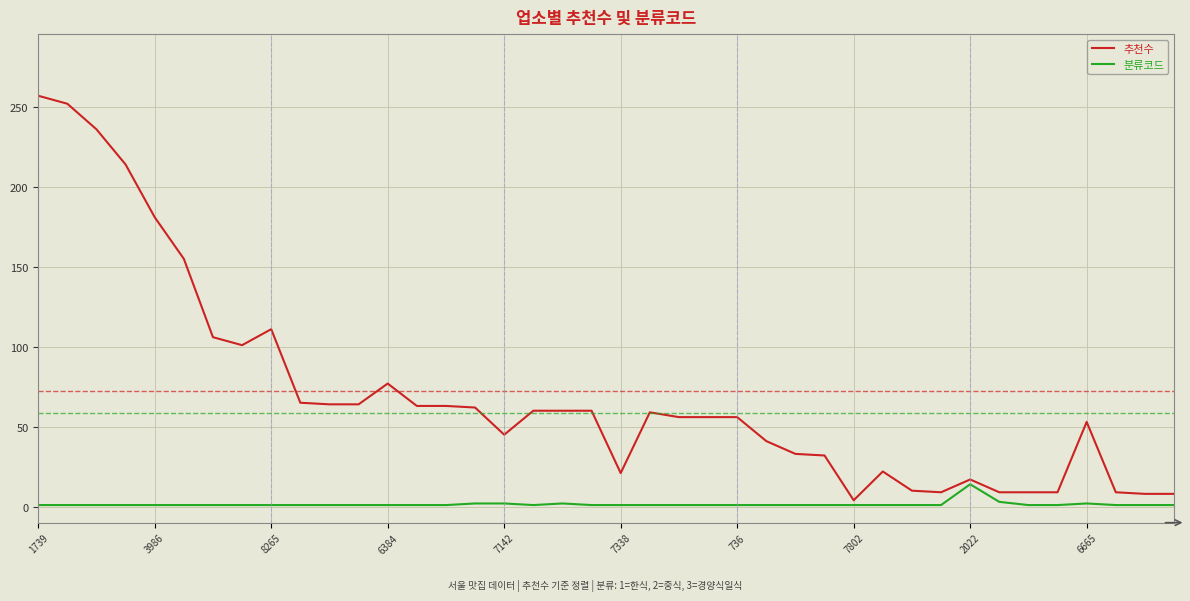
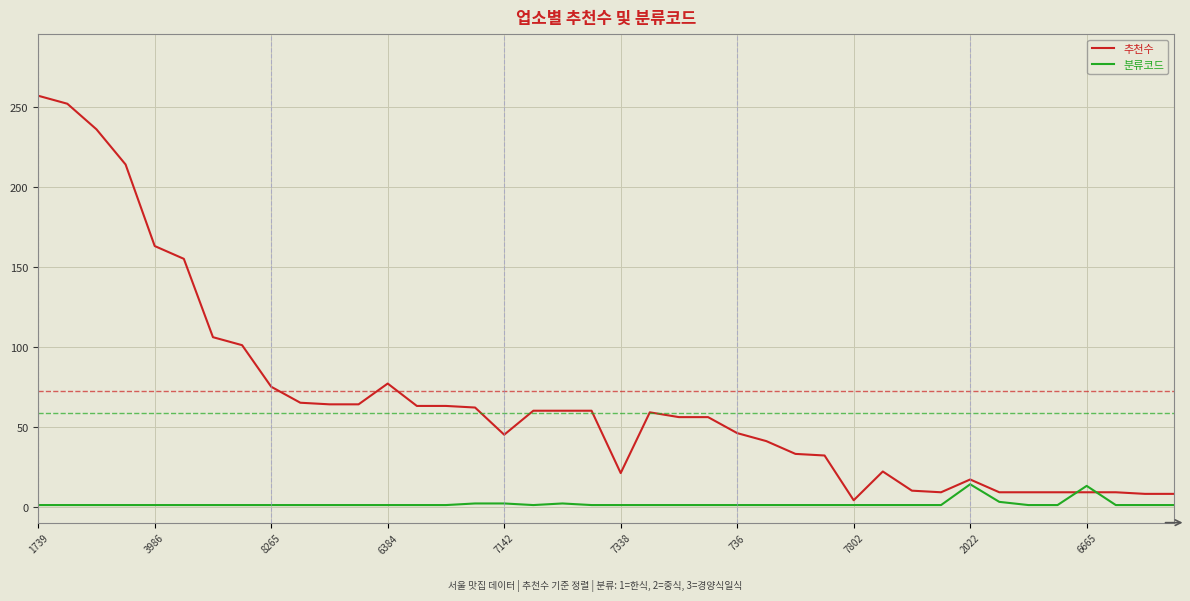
추천수, 3986: 181 -> 163
추천수, 8265: 111 -> 75
추천수, 736: 56 -> 46
추천수, 6665: 53 -> 9
분류코드, 6665: 2 -> 13
